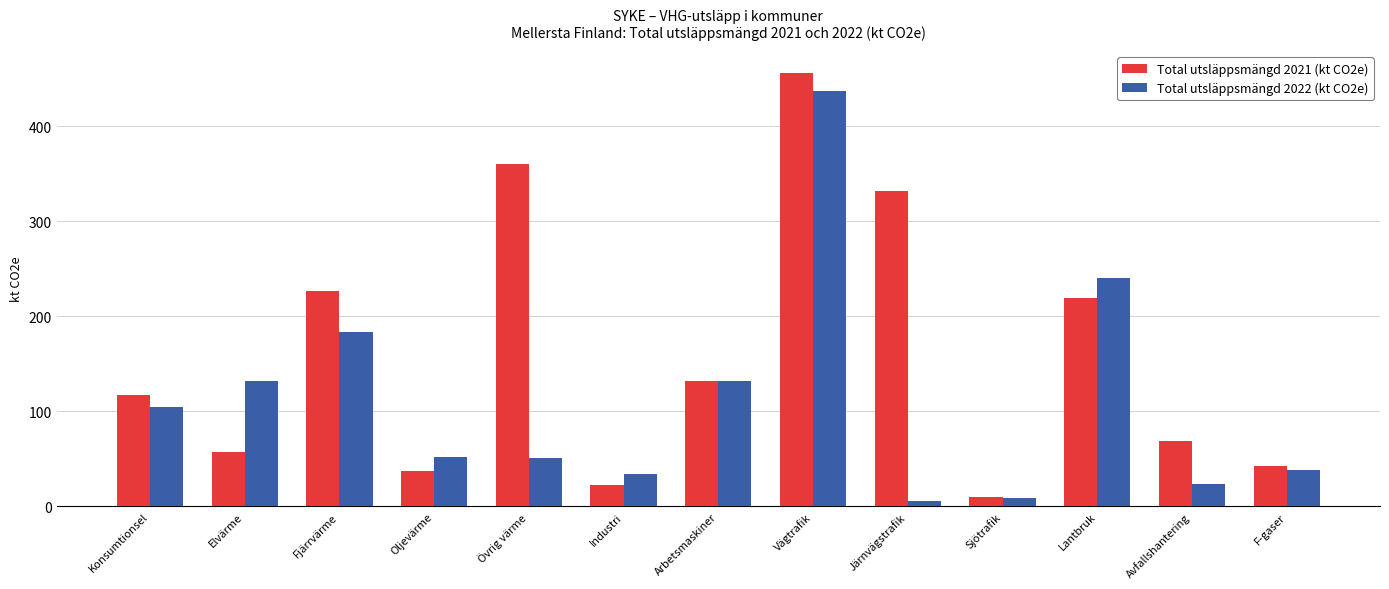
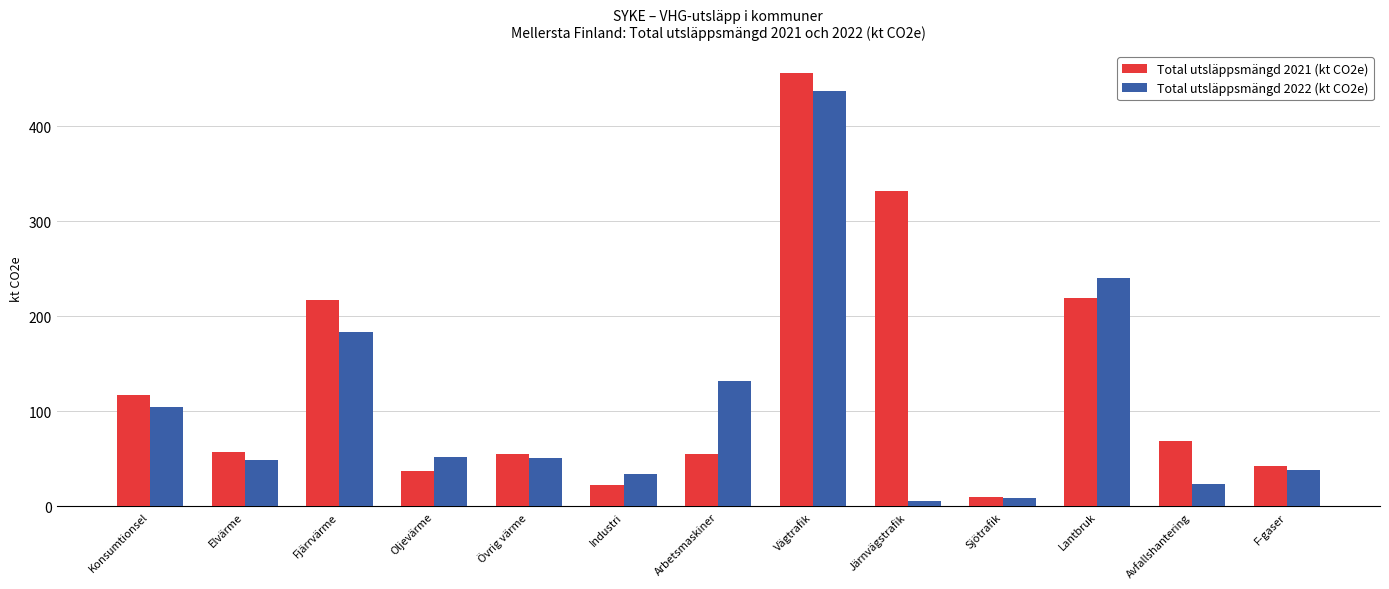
Total utsläppsmängd 2022 (kt CO2e), Elvärme: 130 -> 50
Total utsläppsmängd 2021 (kt CO2e), Fjärrvärme: 230 -> 220
Total utsläppsmängd 2021 (kt CO2e), Övrig värme: 360 -> 60
Total utsläppsmängd 2021 (kt CO2e), Arbetsmaskiner: 130 -> 50
